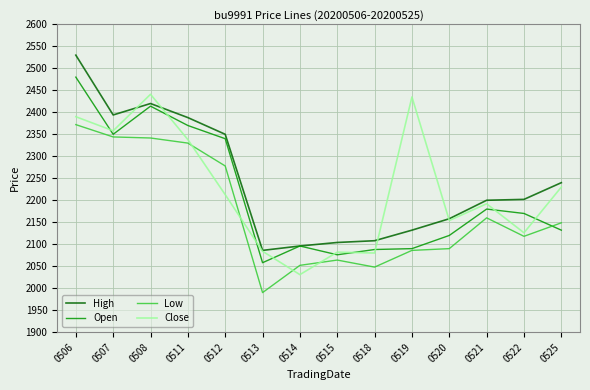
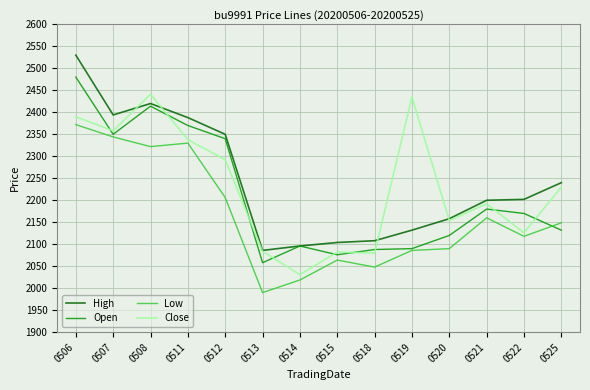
Low, 0508: 2340 -> 2320
Low, 0512: 2280 -> 2210
Close, 0512: 2210 -> 2290
Low, 0514: 2050 -> 2020
